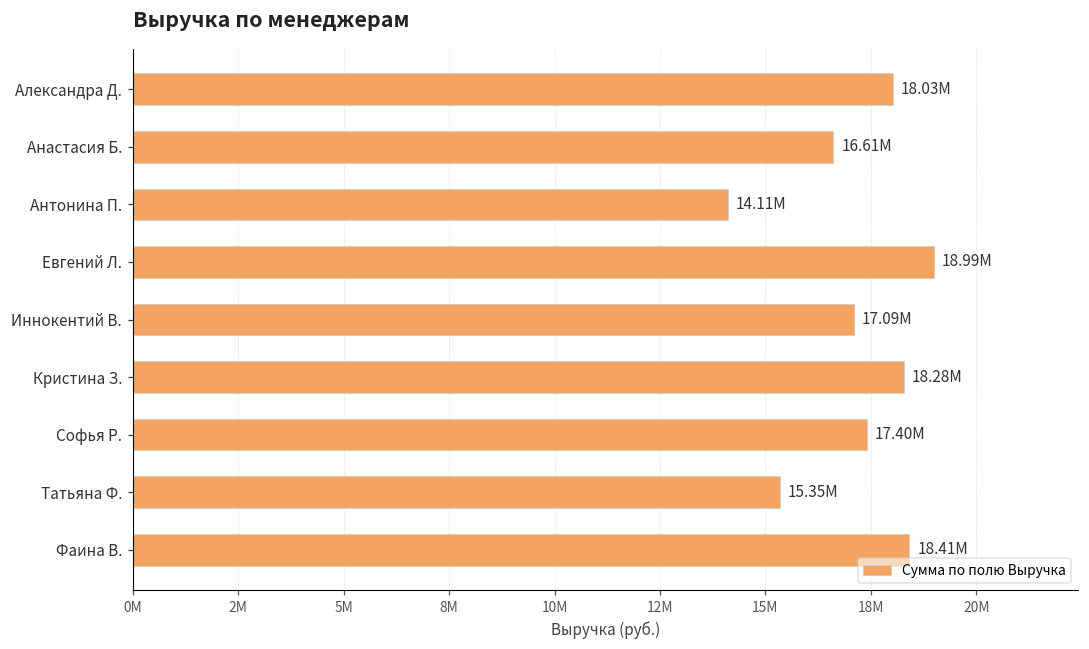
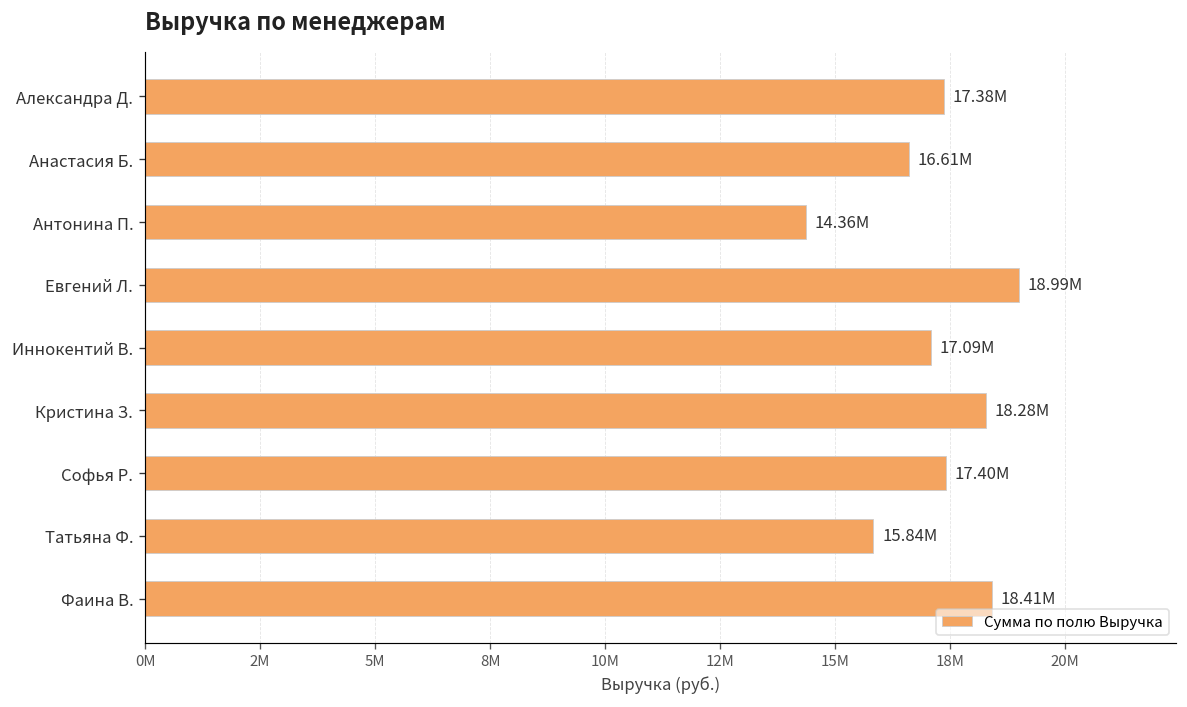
Александра Д.: 18.03M -> 17.38M
Антонина П.: 14.11M -> 14.36M
Татьяна Ф.: 15.35M -> 15.84M
